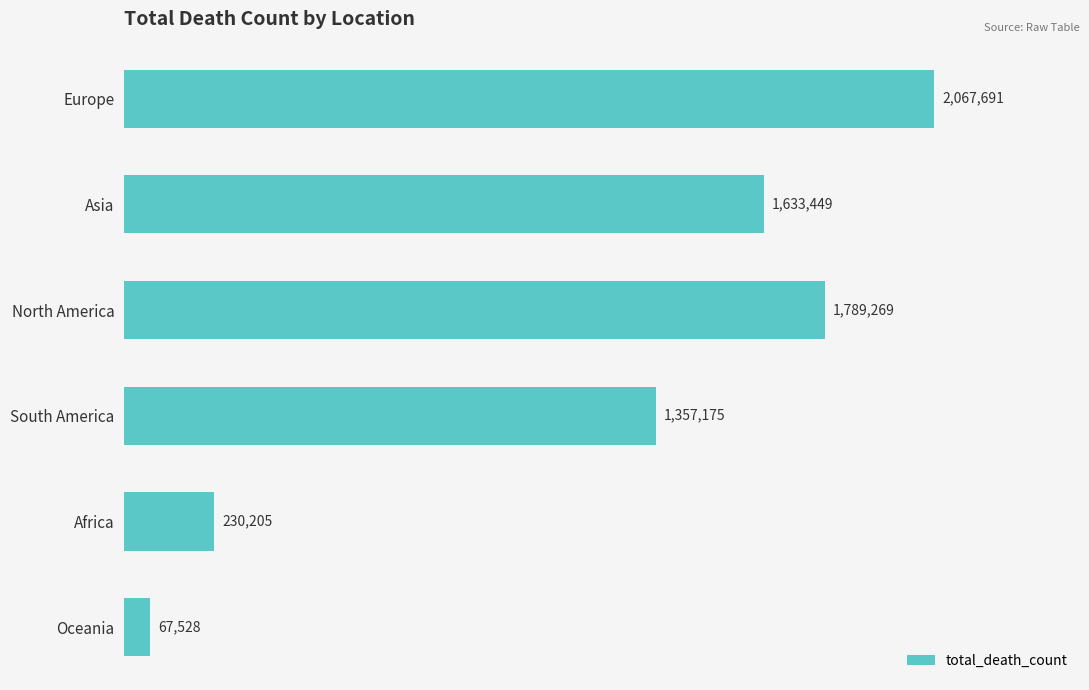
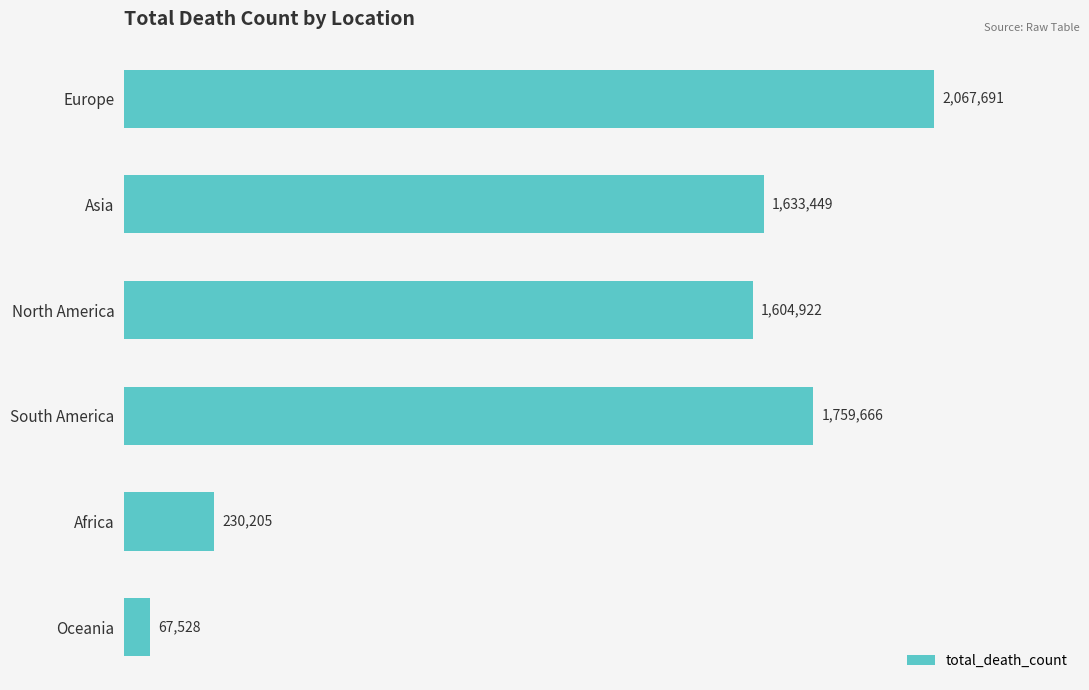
North America: 1,789,269 -> 1,604,922
South America: 1,357,175 -> 1,759,666
